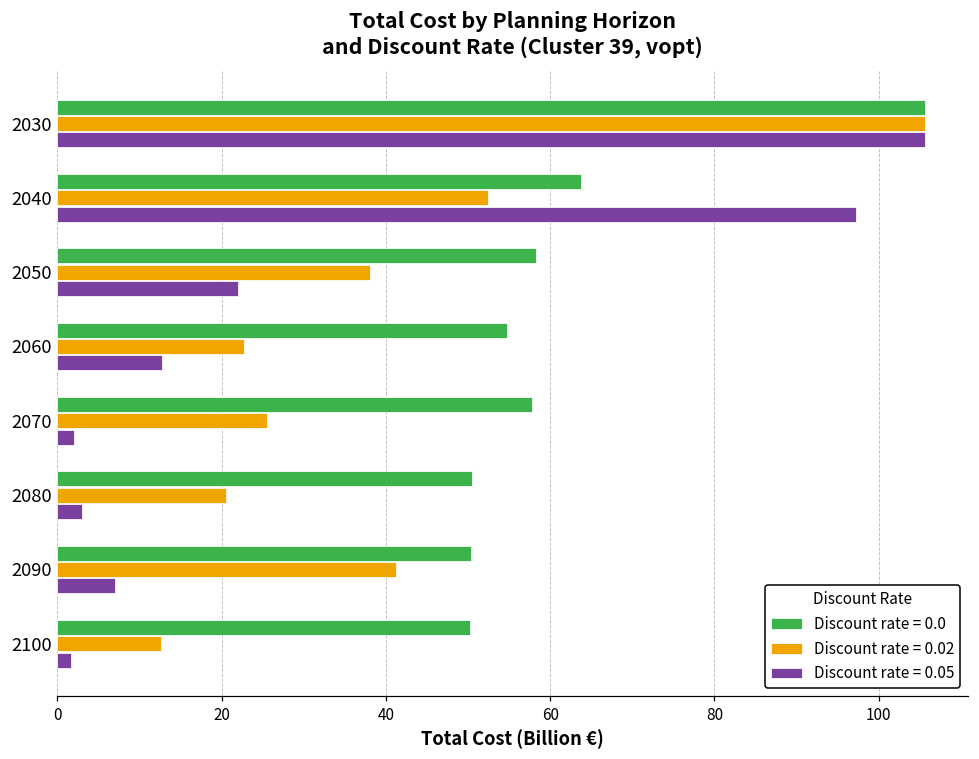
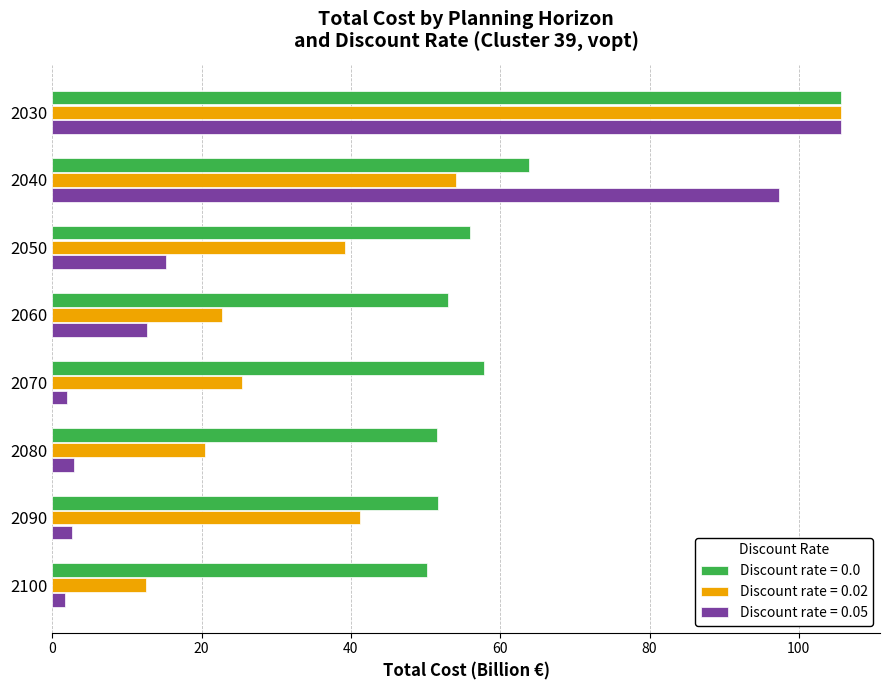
Discount rate = 0.02, 2040: 52 -> 54
Discount rate = 0.0, 2050: 58 -> 56
Discount rate = 0.02, 2050: 38 -> 39
Discount rate = 0.05, 2050: 22 -> 15
Discount rate = 0.0, 2060: 55 -> 53
Discount rate = 0.0, 2080: 50 -> 52
Discount rate = 0.0, 2090: 50 -> 52
Discount rate = 0.05, 2090: 7 -> 3
